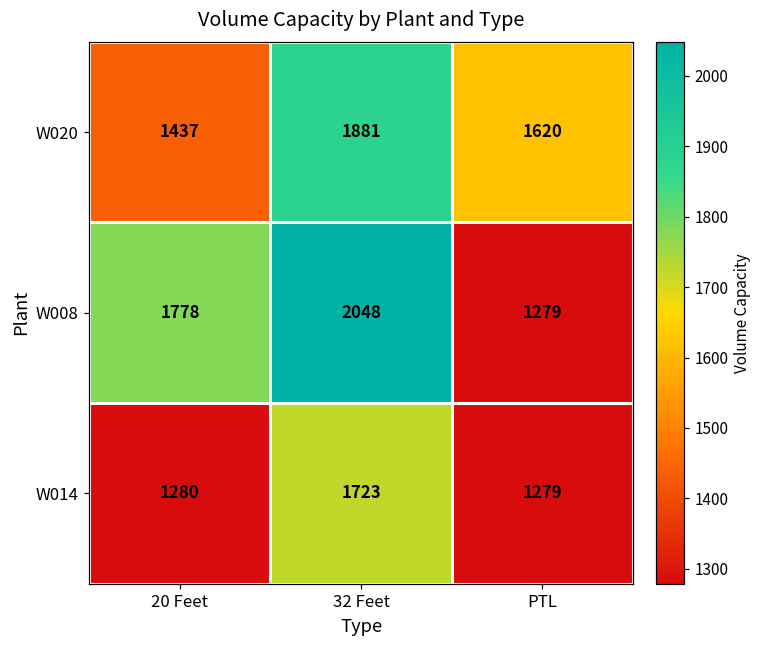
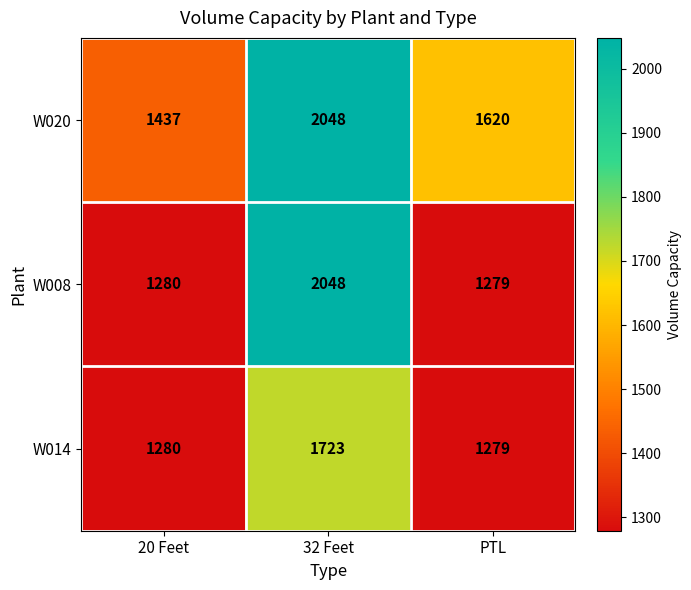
W020, 32 Feet: 1881 -> 2048
W008, 20 Feet: 1778 -> 1280
